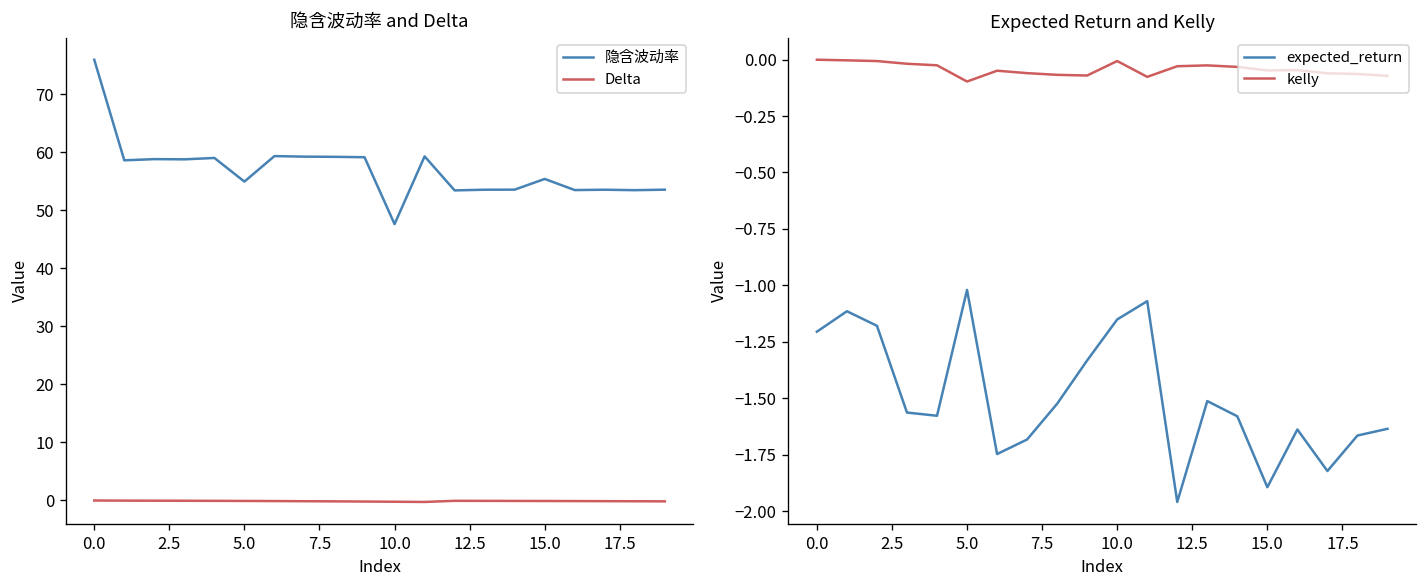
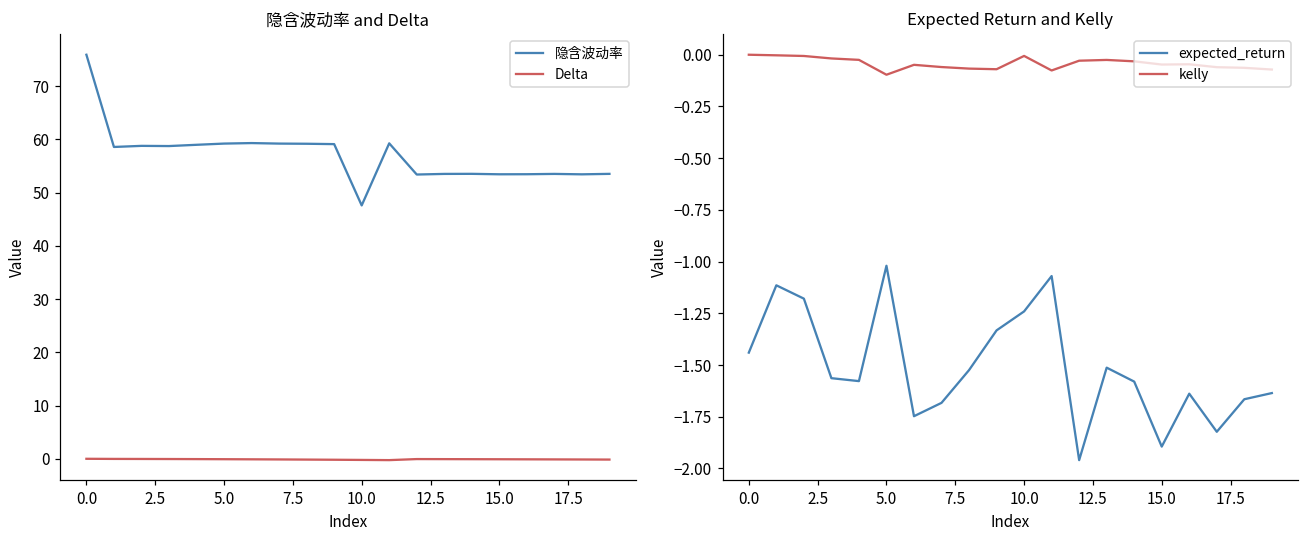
隐含波动率 and Delta, 隐含波动率, 5.0: 55 -> 59
隐含波动率 and Delta, 隐含波动率, 15.0: 55 -> 53
Expected Return and Kelly, expected_return, 0.0: -1.21 -> -1.44
Expected Return and Kelly, expected_return, 10.0: -1.15 -> -1.24
